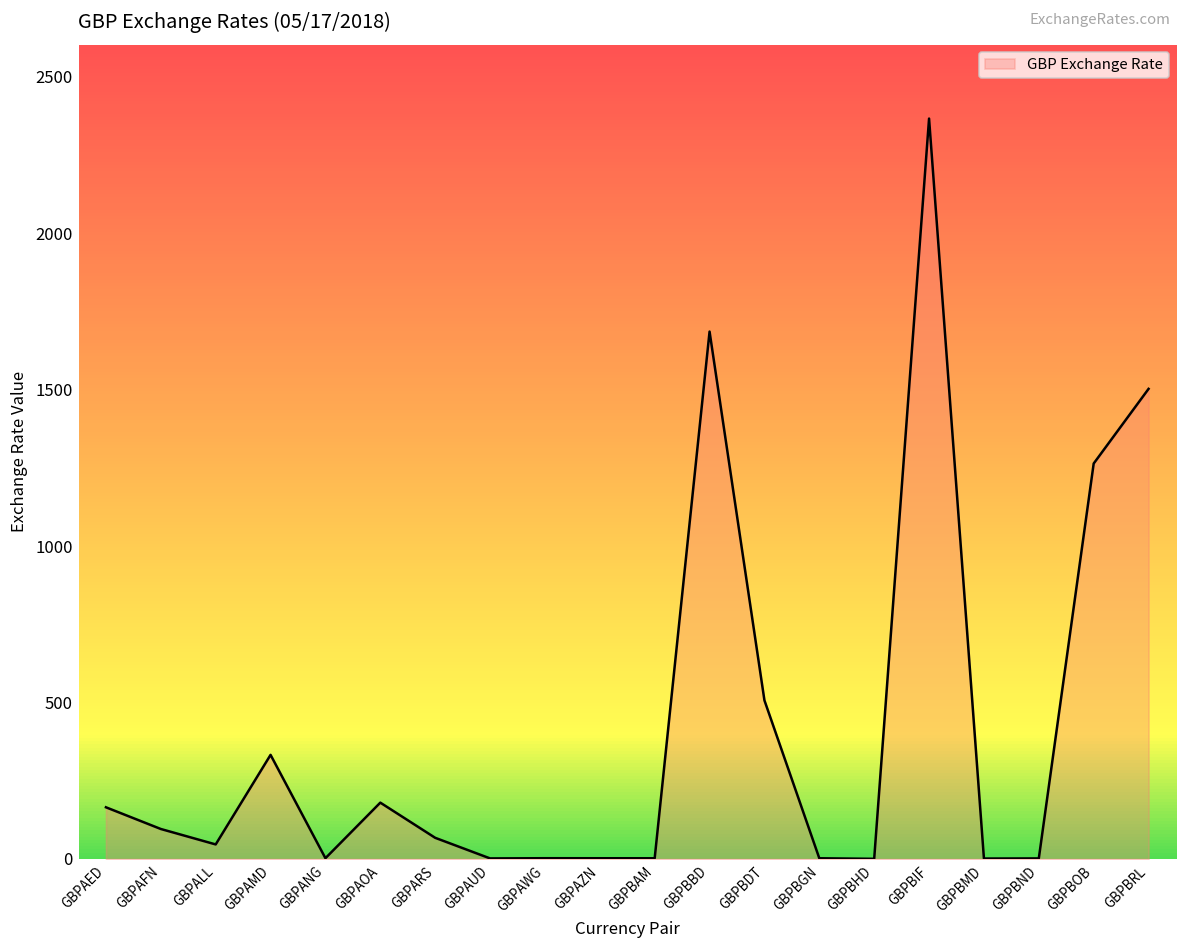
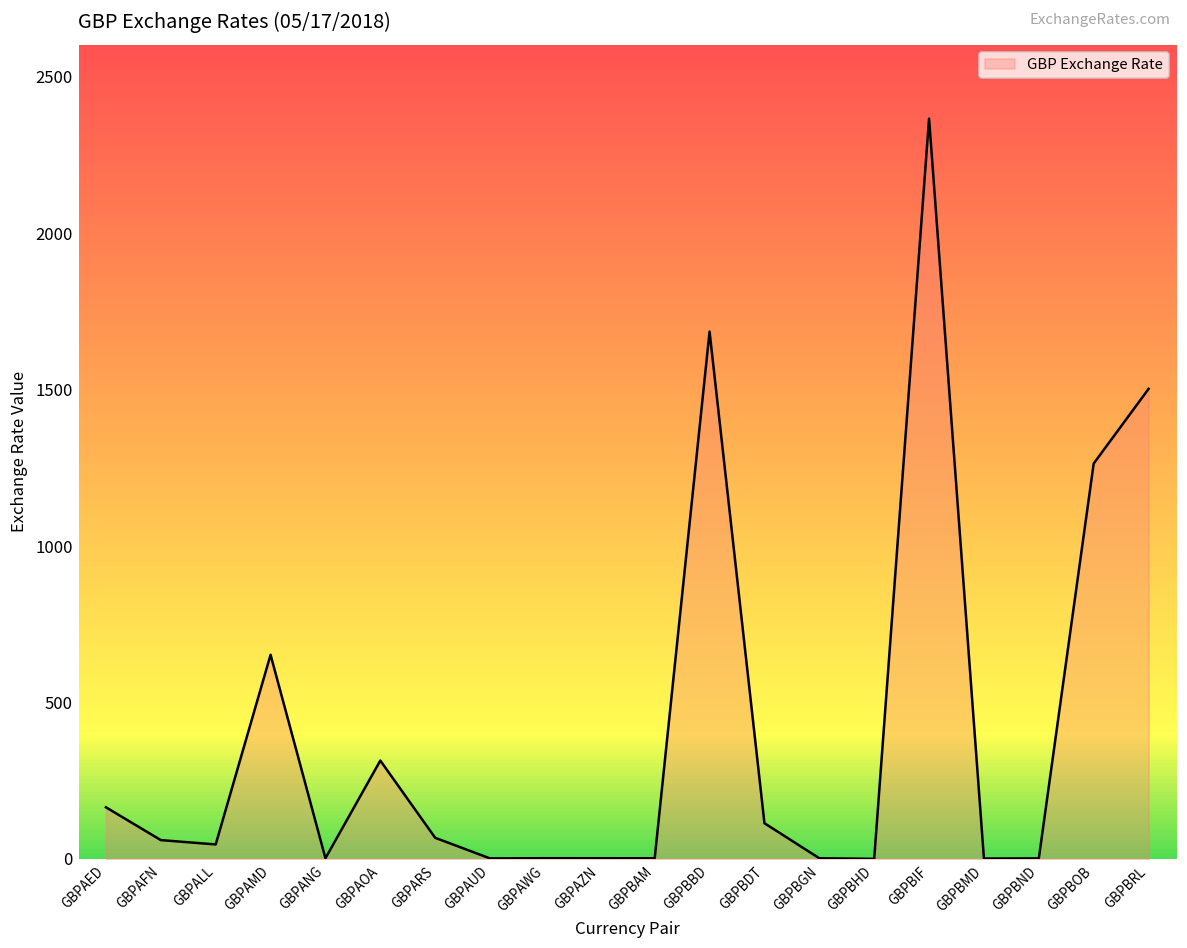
GBPAFN: 100 -> 60
GBPAMD: 330 -> 650
GBPAOA: 180 -> 310
GBPBDT: 510 -> 110
